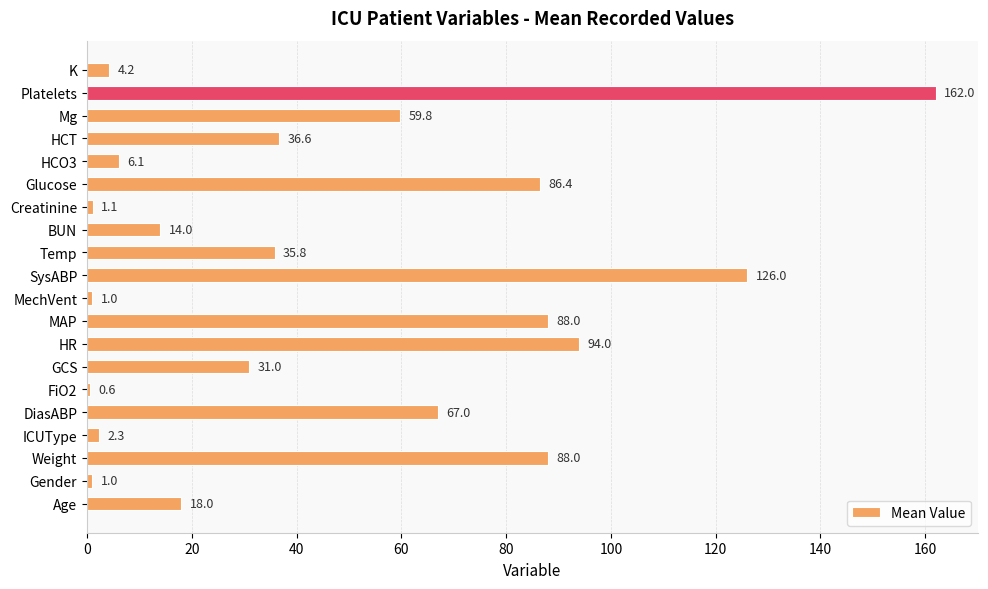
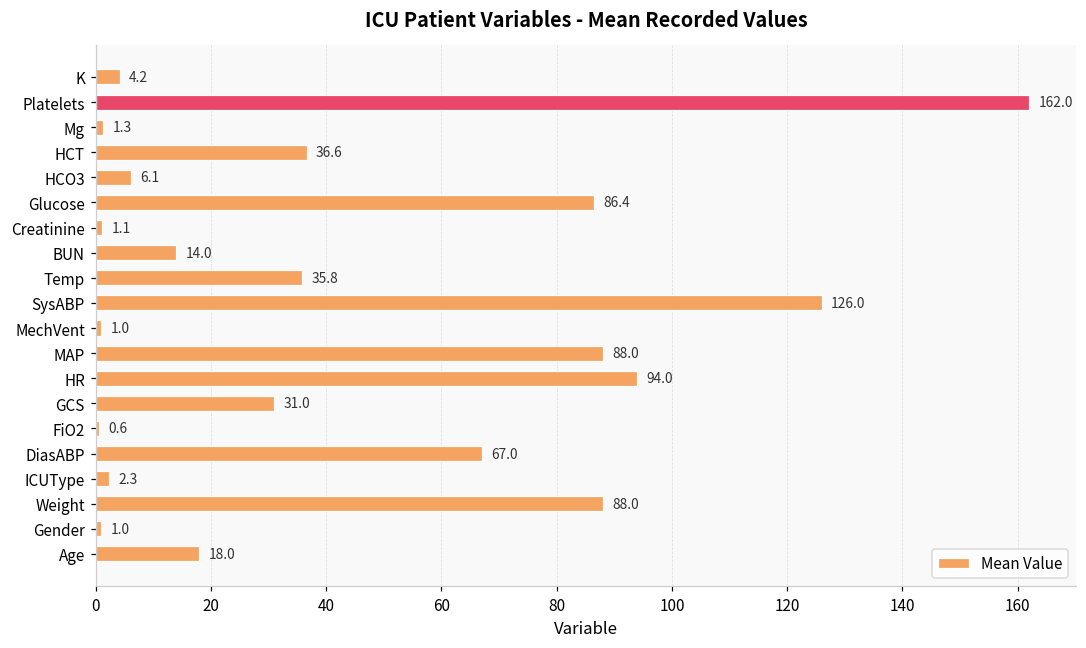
Mg: 59.8 -> 1.3
